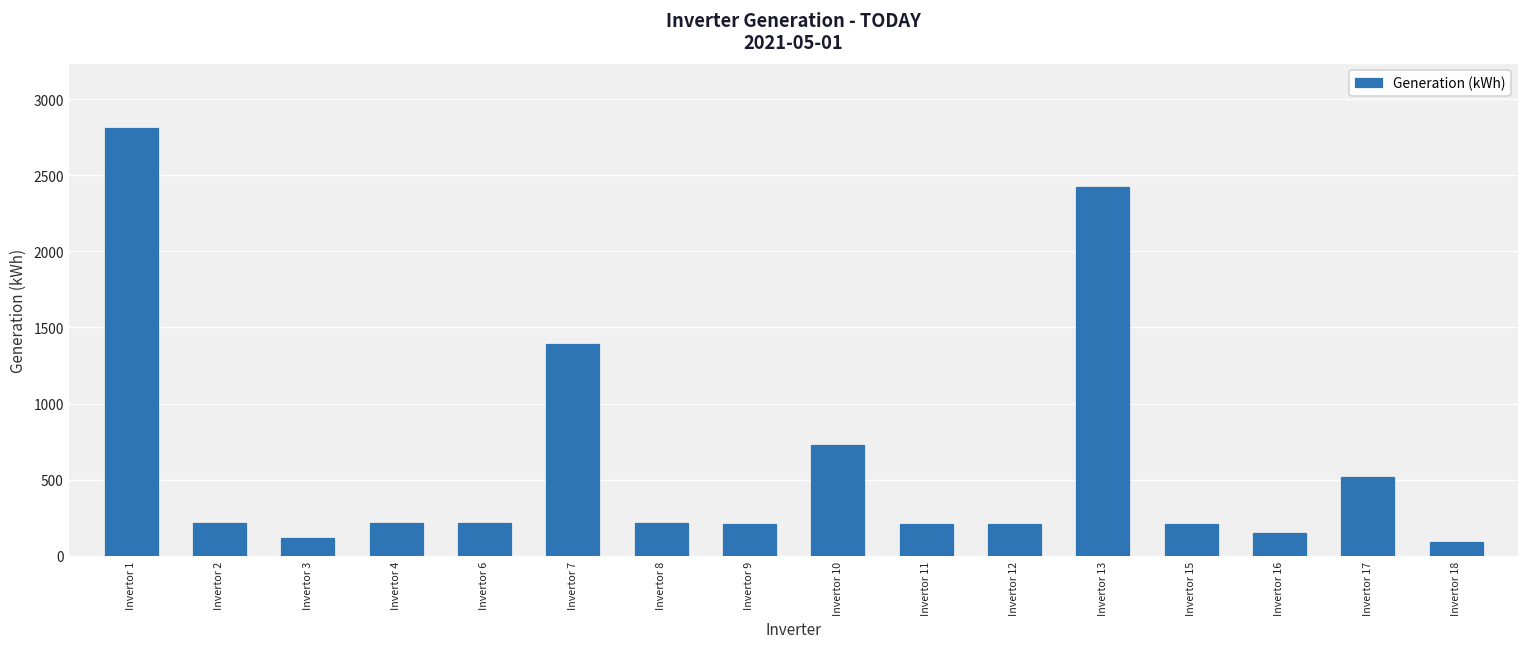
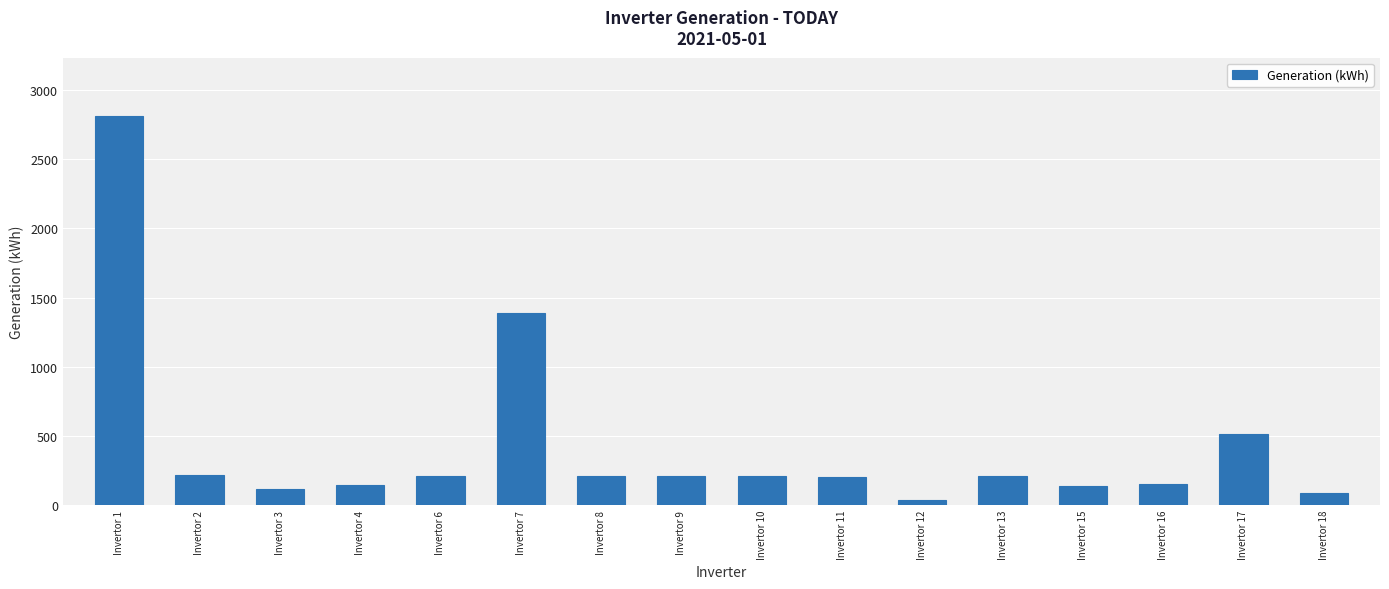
Invertor 4: 210 -> 140
Invertor 10: 730 -> 210
Invertor 12: 210 -> 40
Invertor 13: 2420 -> 210
Invertor 15: 210 -> 140
